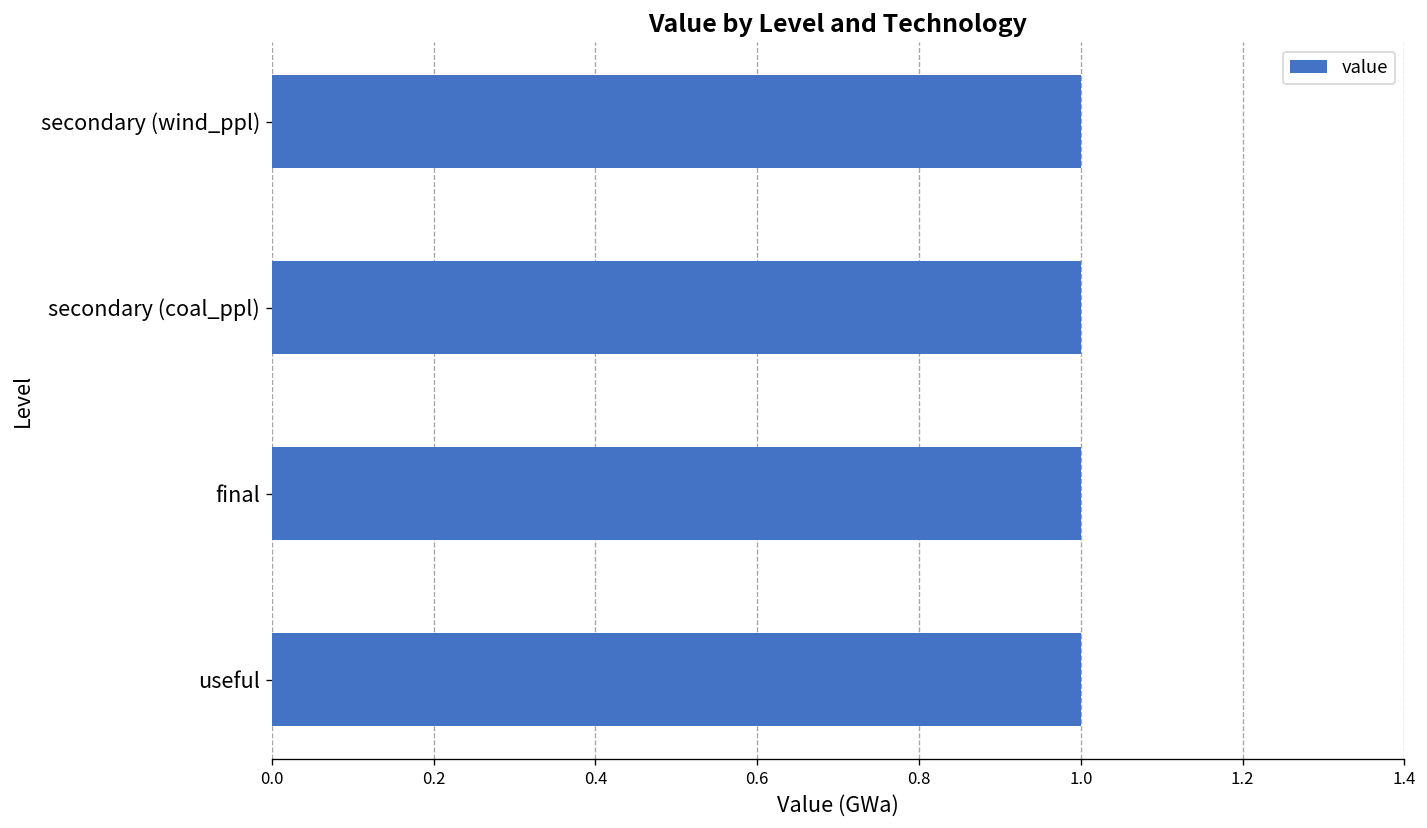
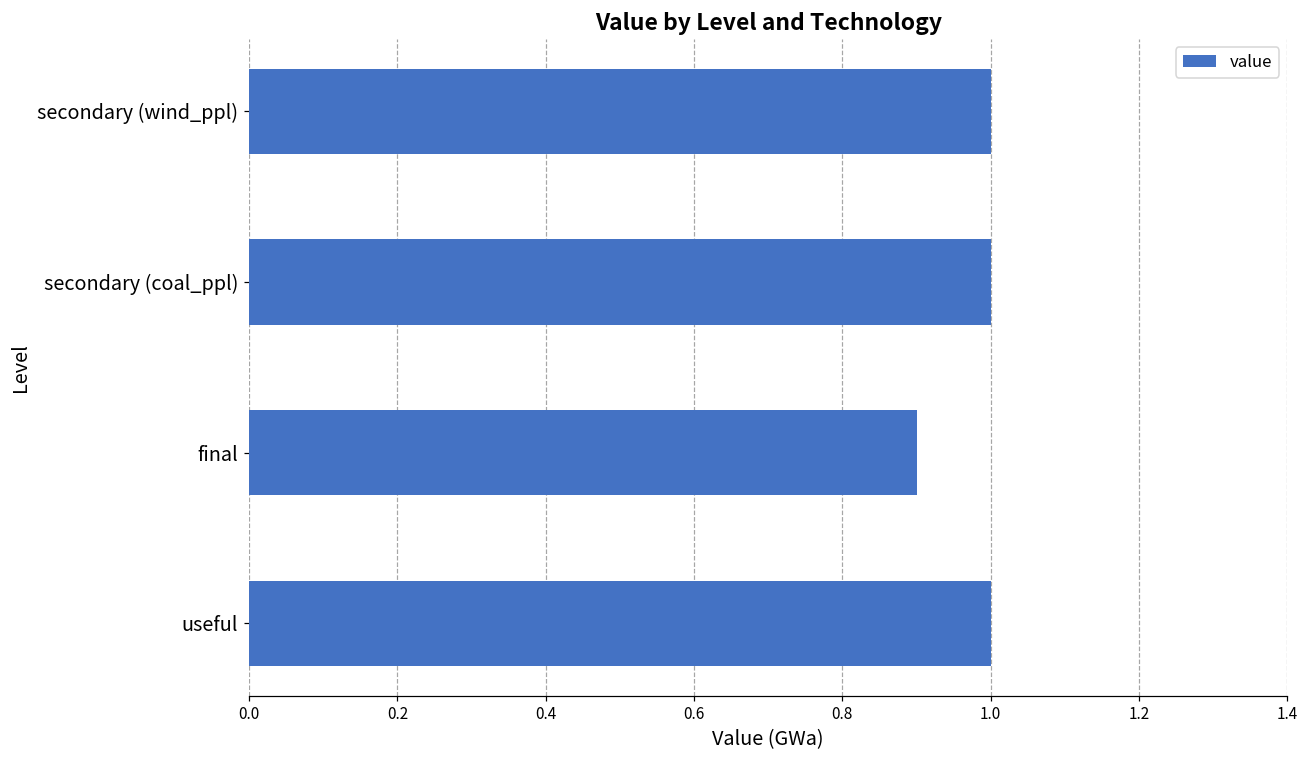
final: 1.0 -> 0.9
